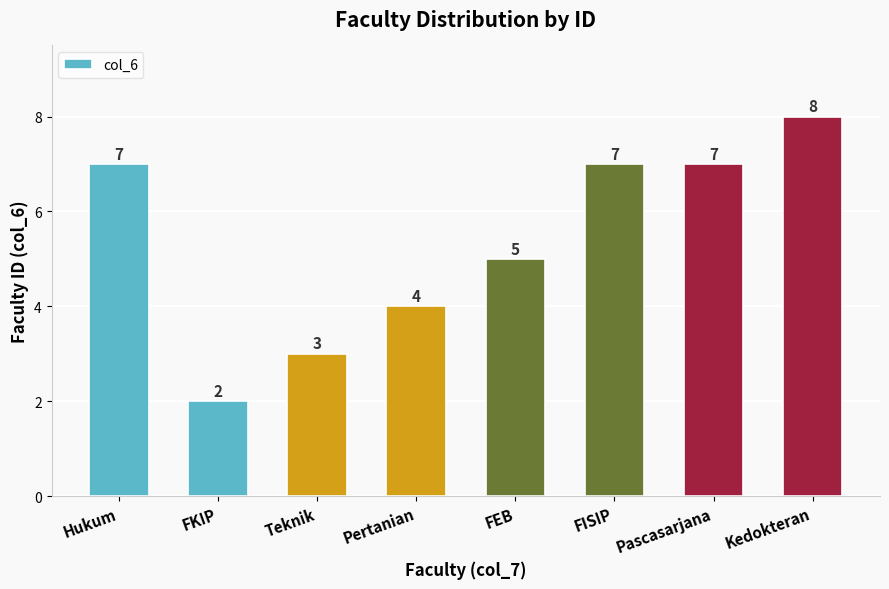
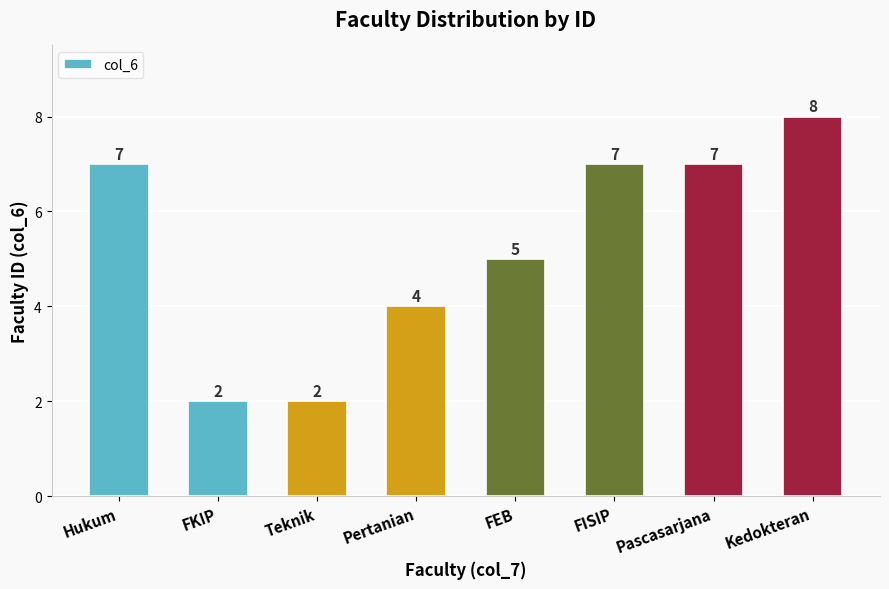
Teknik: 3 -> 2
